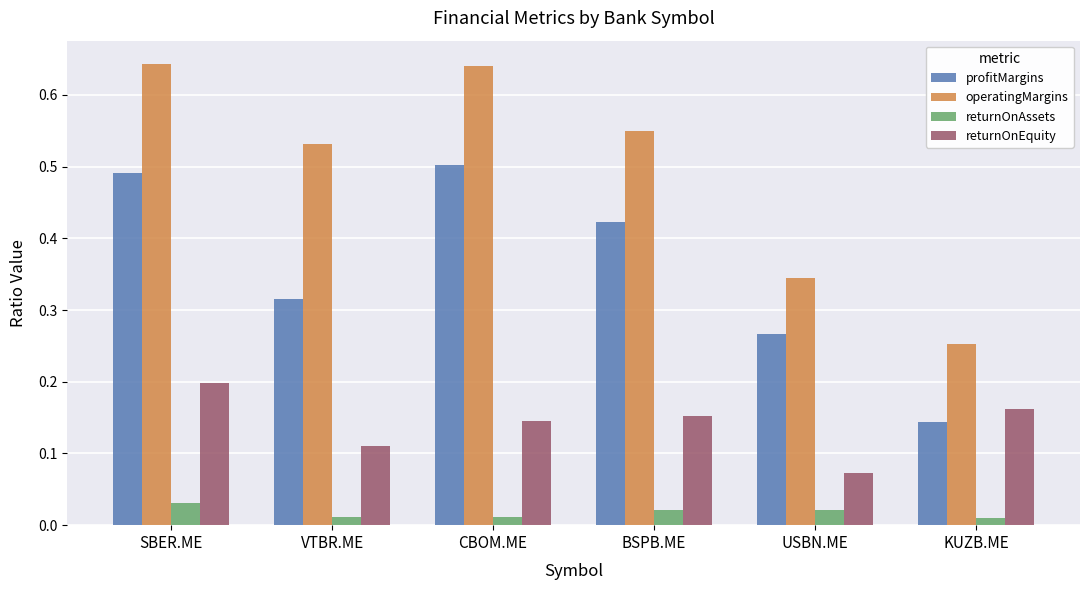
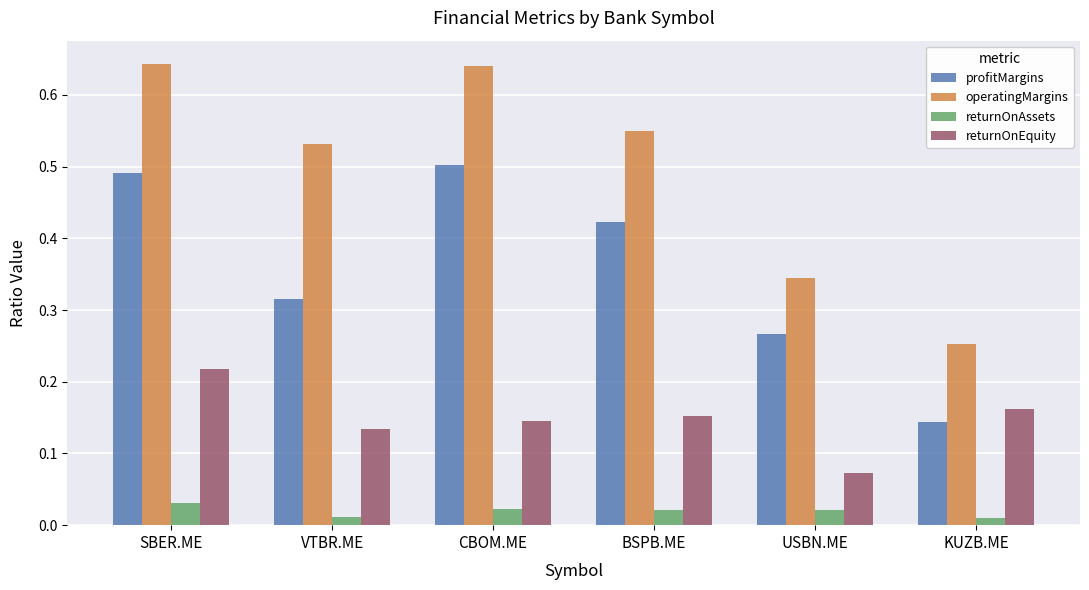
returnOnEquity, SBER.ME: 0.20 -> 0.22
returnOnEquity, VTBR.ME: 0.11 -> 0.13
returnOnAssets, CBOM.ME: 0.01 -> 0.02
